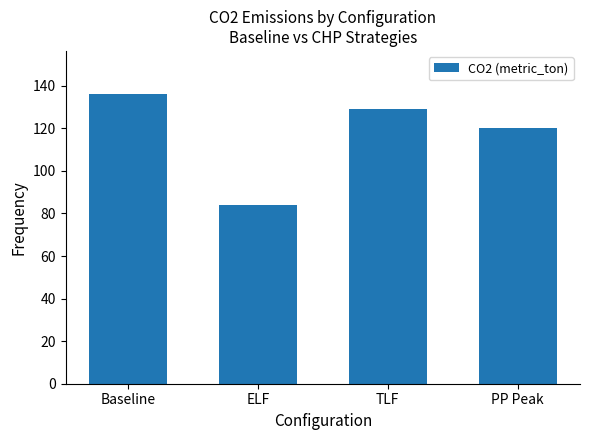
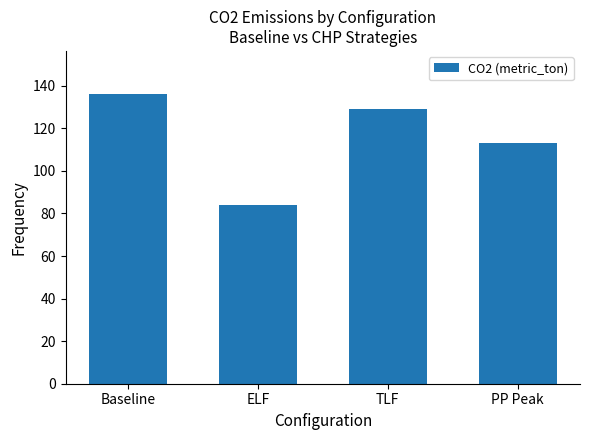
PP Peak: 120 -> 113
